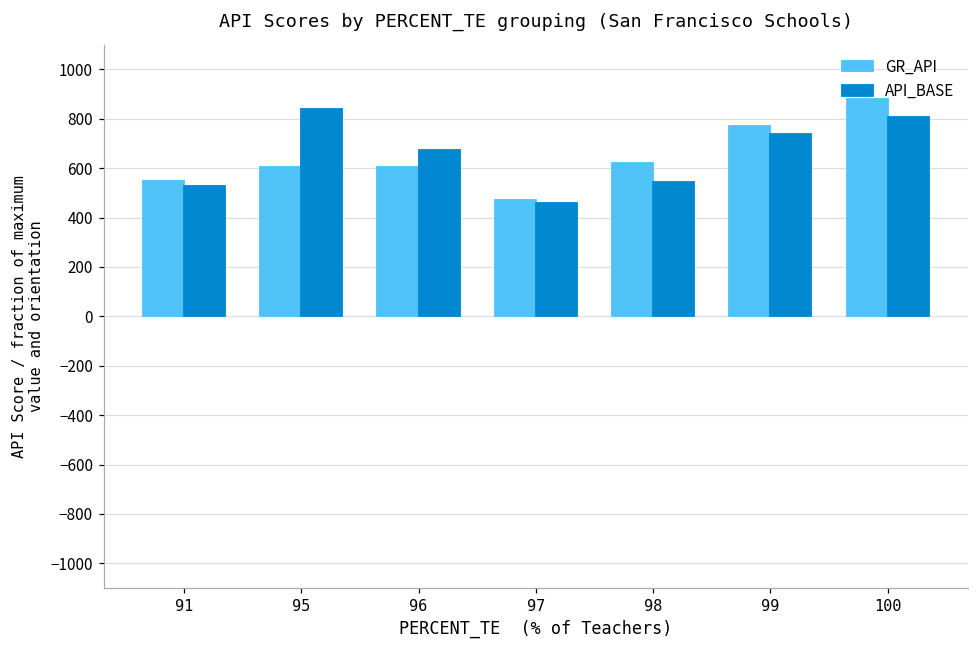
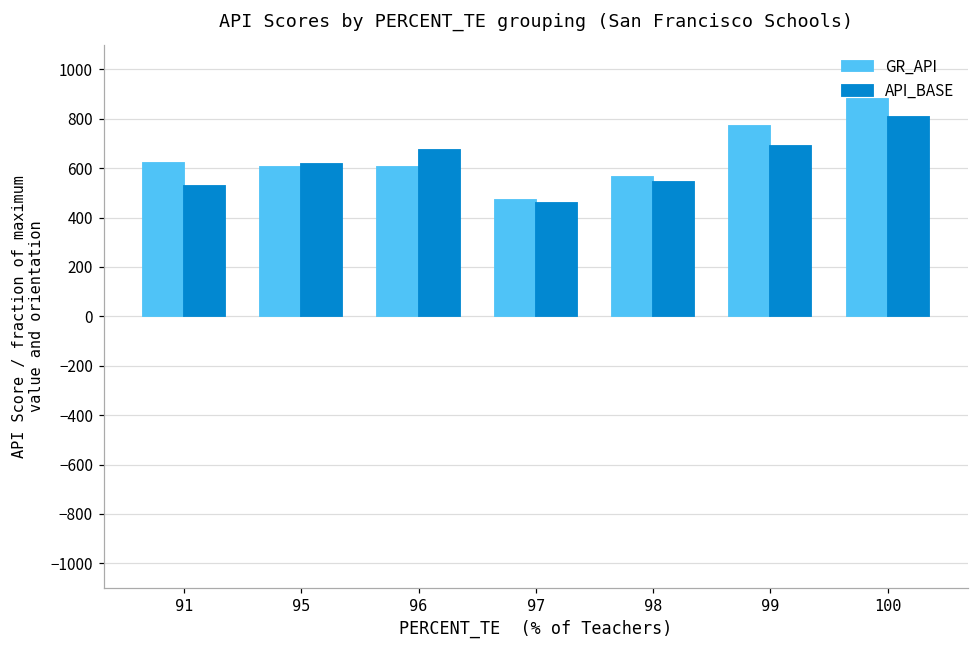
GR_API, 91: 550 -> 620
API_BASE, 95: 840 -> 620
GR_API, 98: 620 -> 570
API_BASE, 99: 740 -> 690
